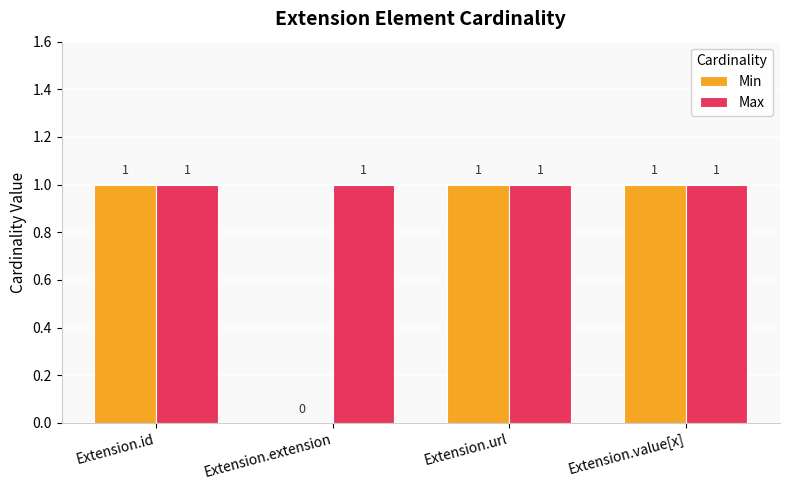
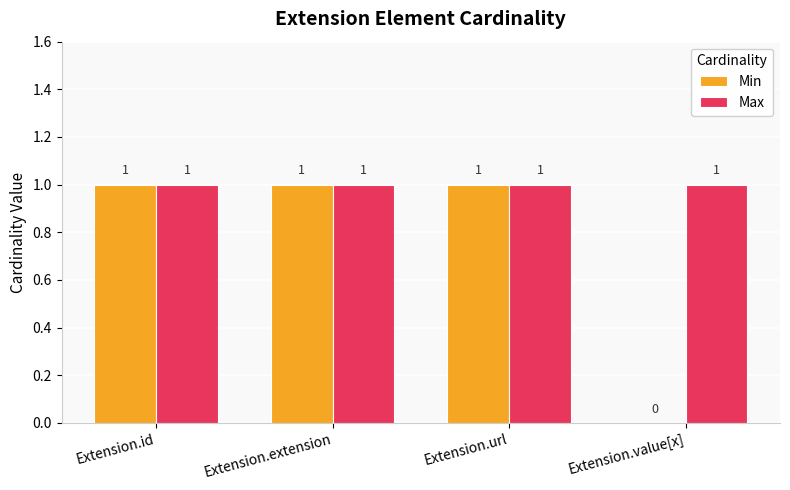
Min, Extension.extension: 0 -> 1
Min, Extension.value[x]: 1 -> 0
